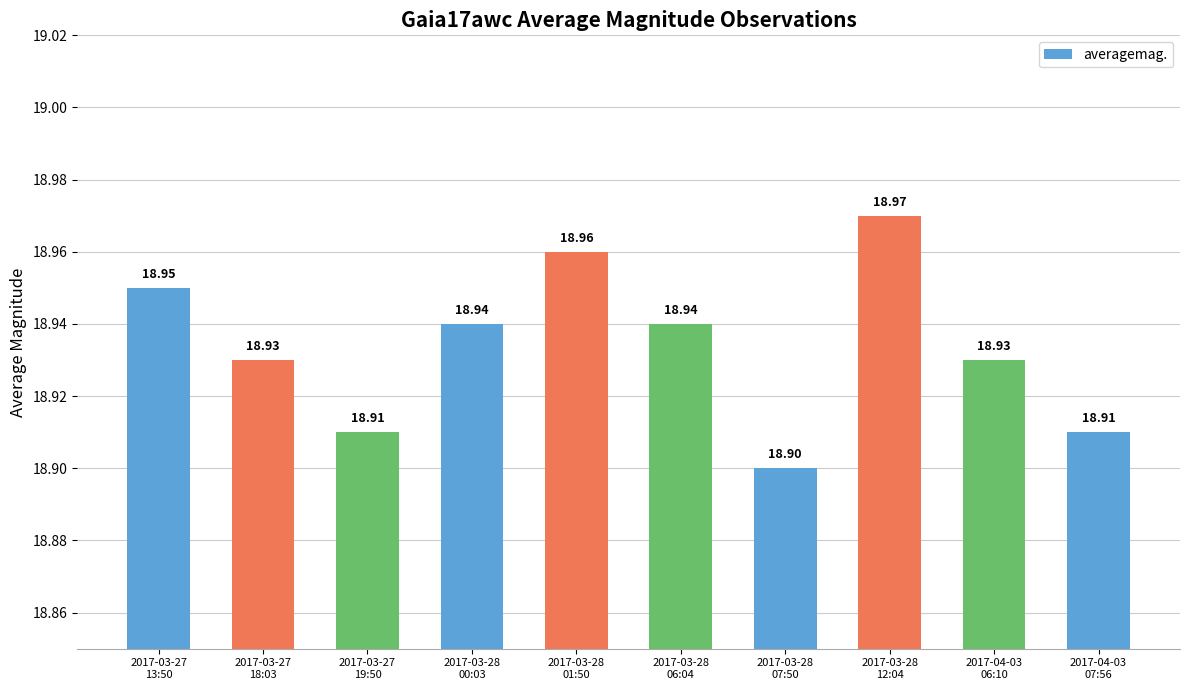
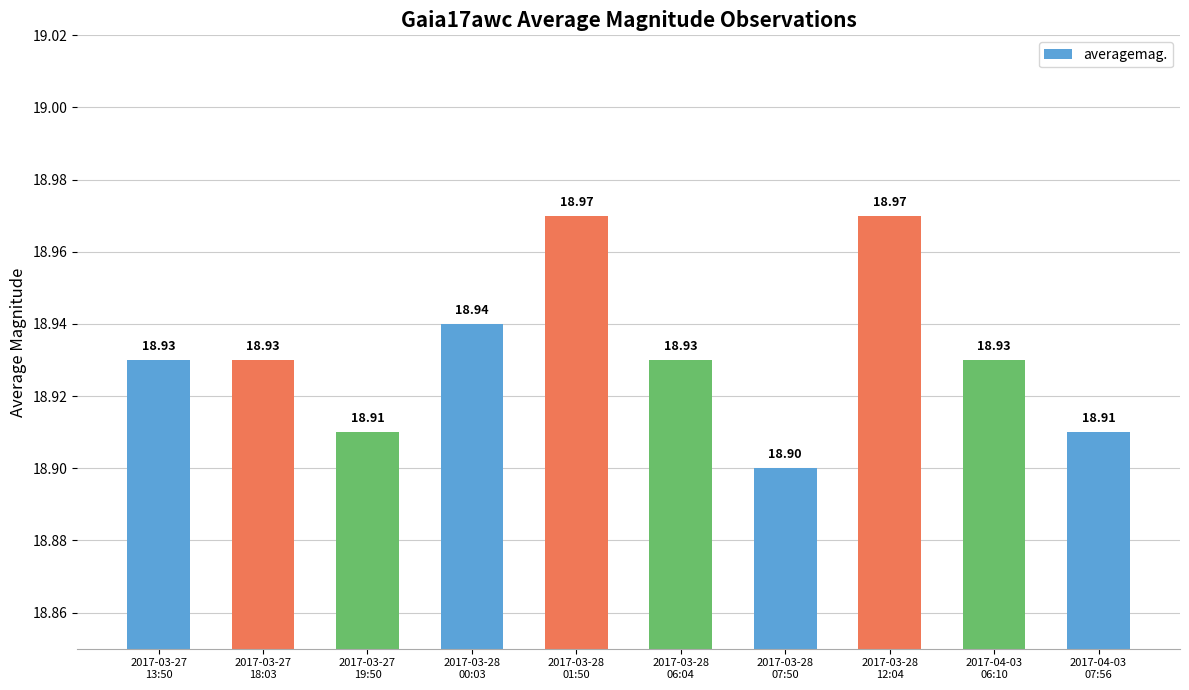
2017-03-27 13:50: 18.95 -> 18.93
2017-03-28 01:50: 18.96 -> 18.97
2017-03-28 06:04: 18.94 -> 18.93
